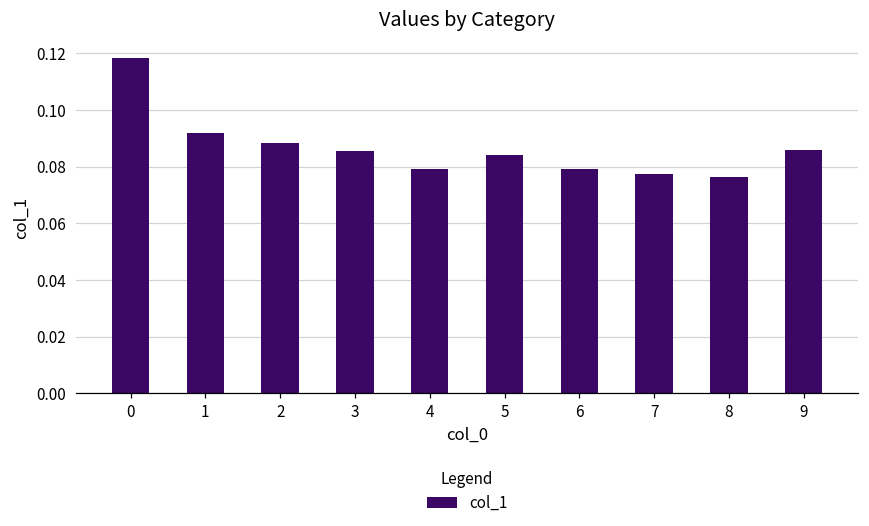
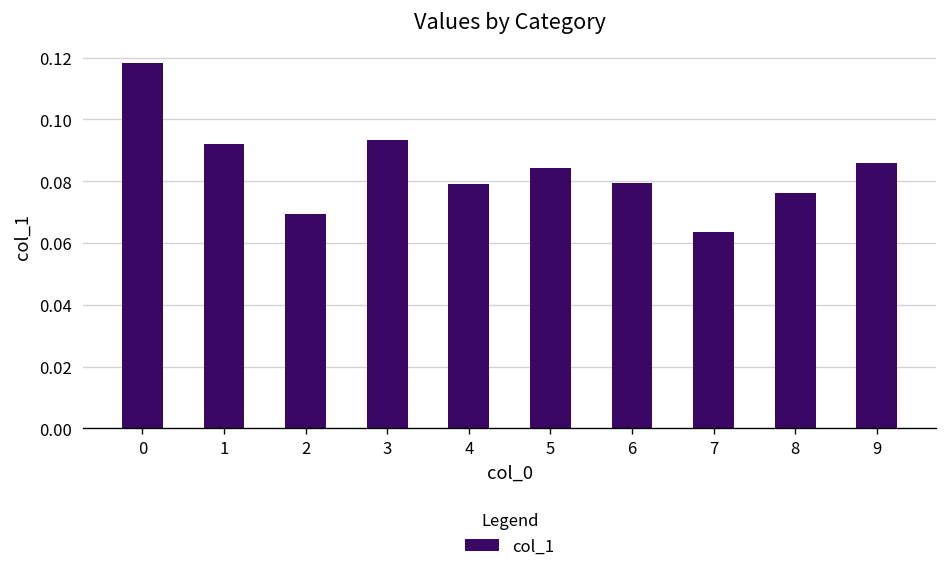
2: 0.088 -> 0.069
3: 0.086 -> 0.093
7: 0.077 -> 0.064
